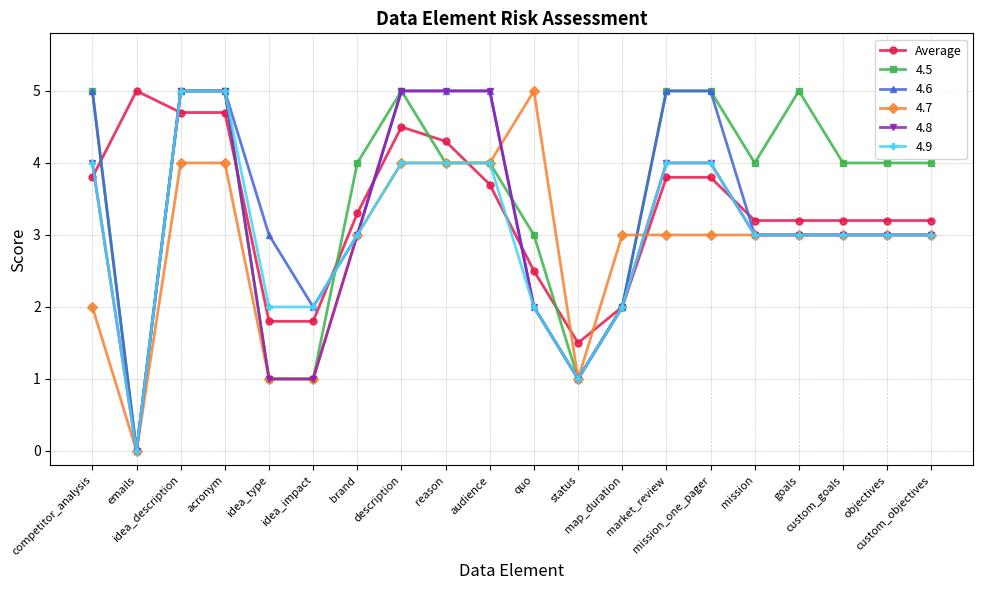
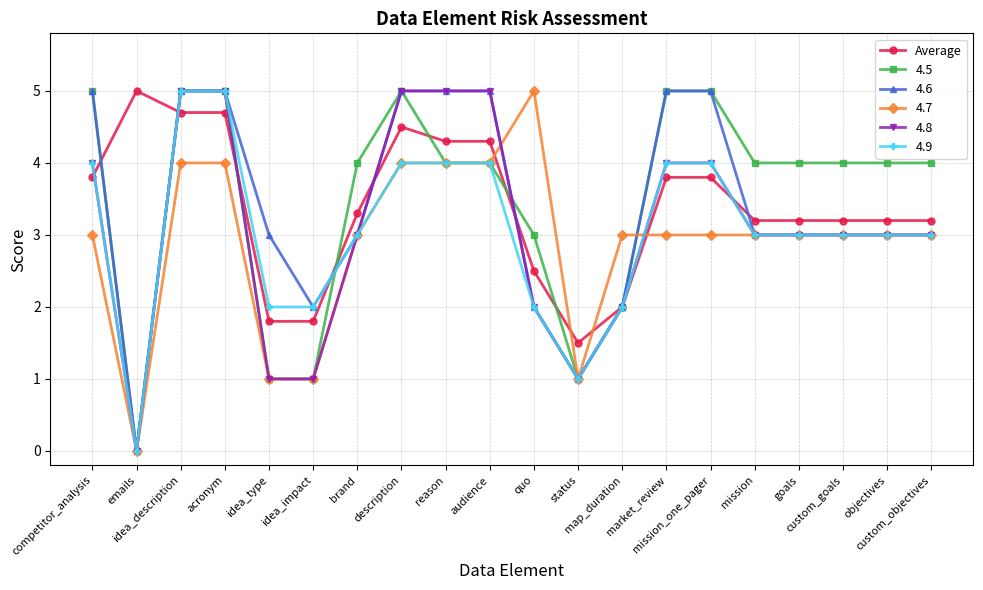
4.7, competitor_analysis: 2 -> 3
Average, audience: 3.7 -> 4.3
4.5, goals: 5 -> 4
